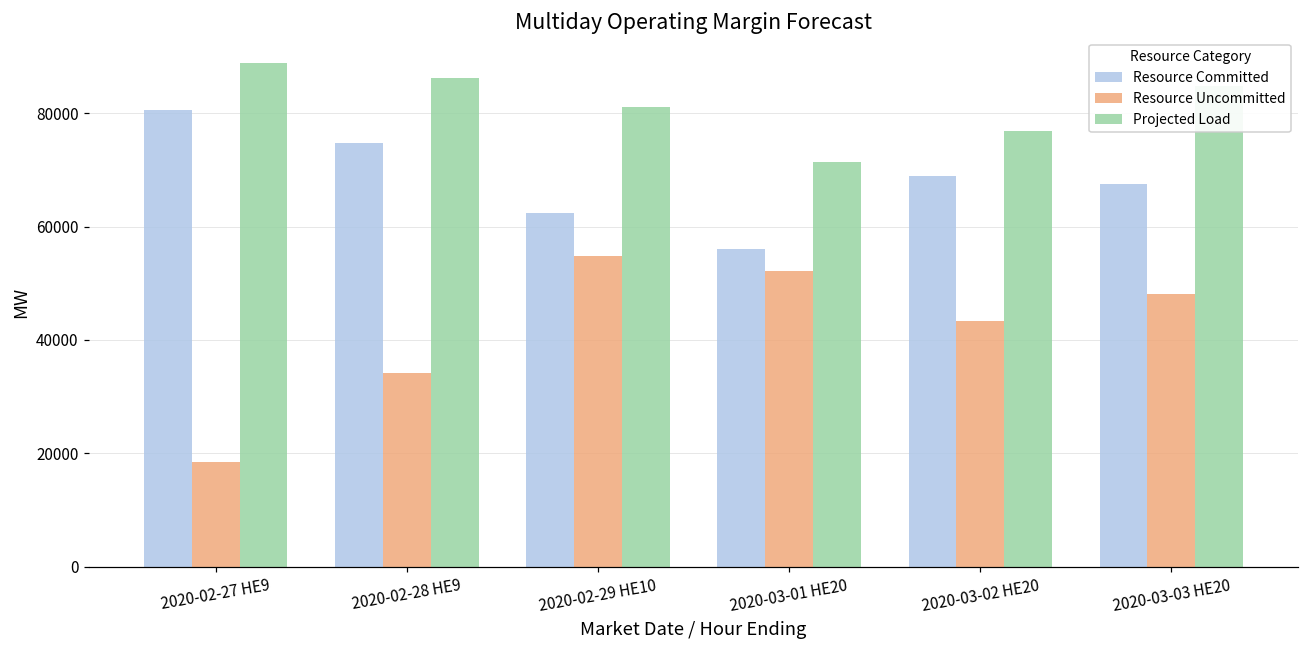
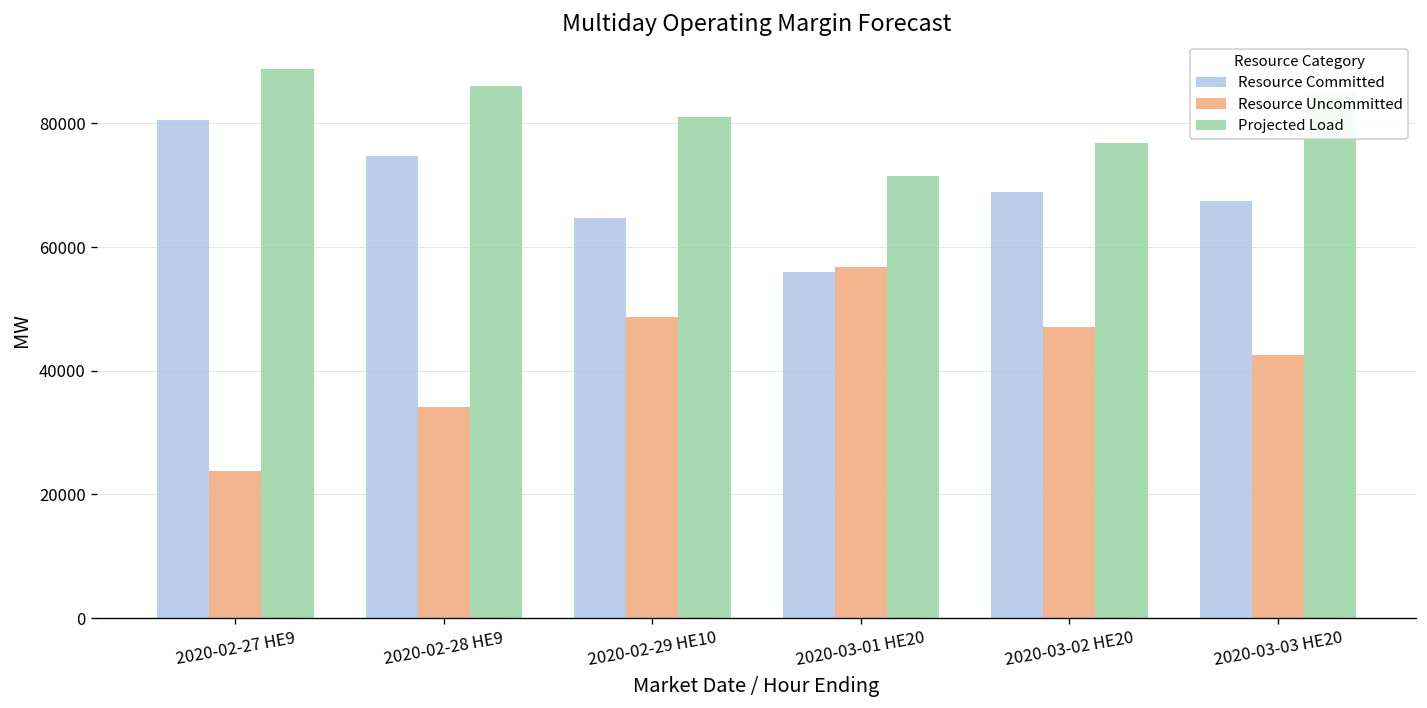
Resource Uncommitted, 2020-02-27 HE9: 18000 -> 24000
Resource Committed, 2020-02-29 HE10: 62000 -> 65000
Resource Uncommitted, 2020-02-29 HE10: 55000 -> 49000
Resource Uncommitted, 2020-03-01 HE20: 52000 -> 57000
Resource Uncommitted, 2020-03-02 HE20: 43000 -> 47000
Resource Uncommitted, 2020-03-03 HE20: 48000 -> 43000
